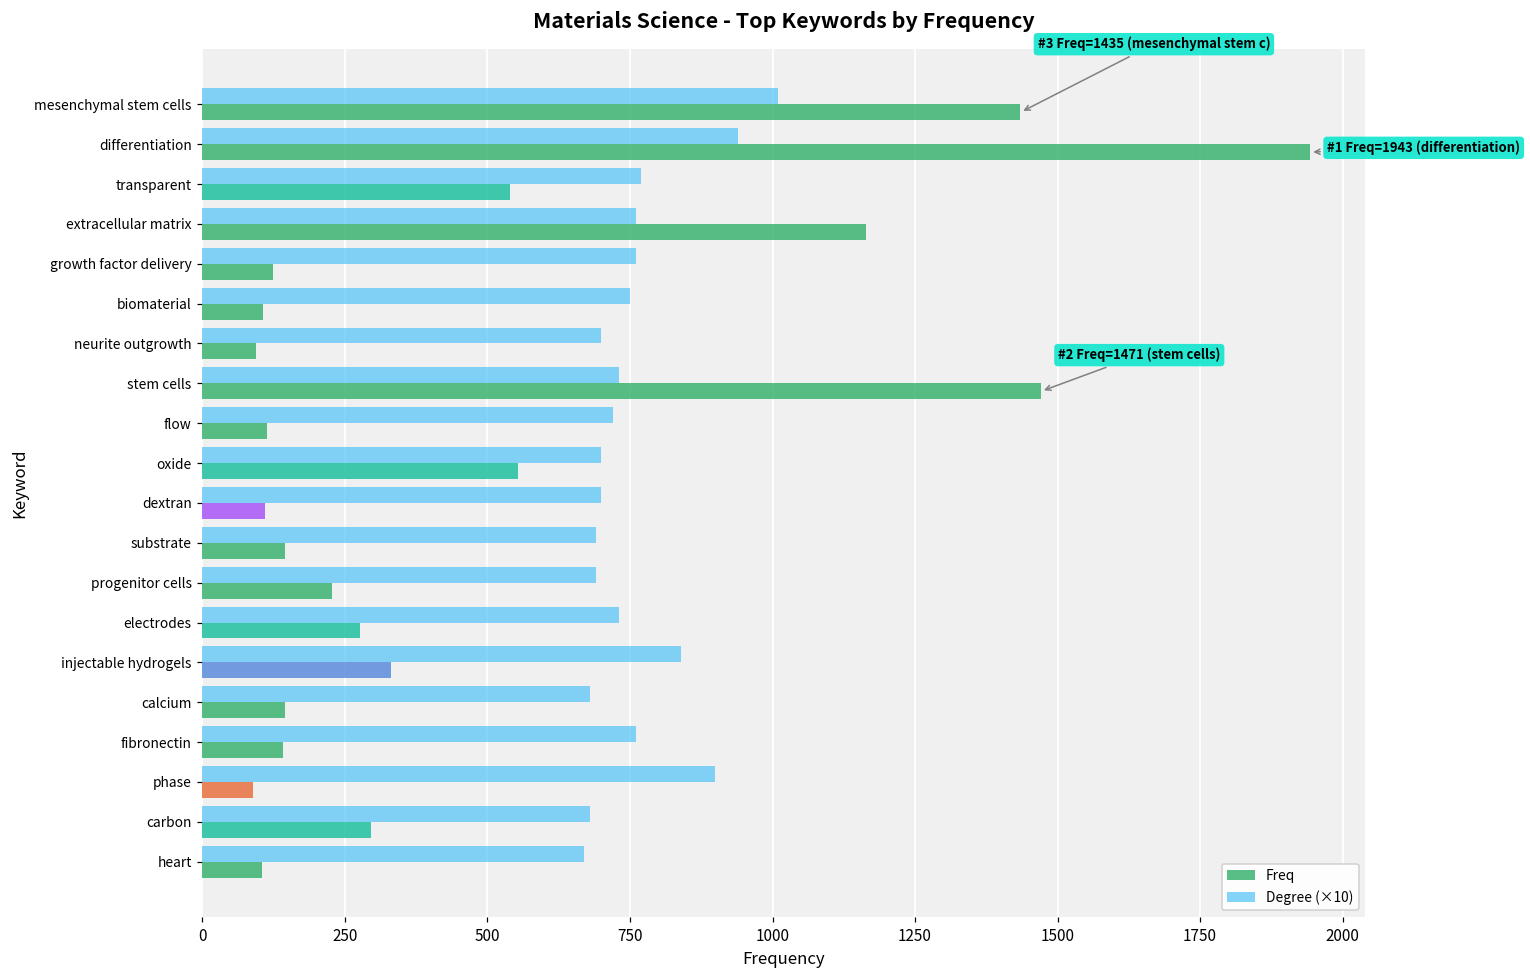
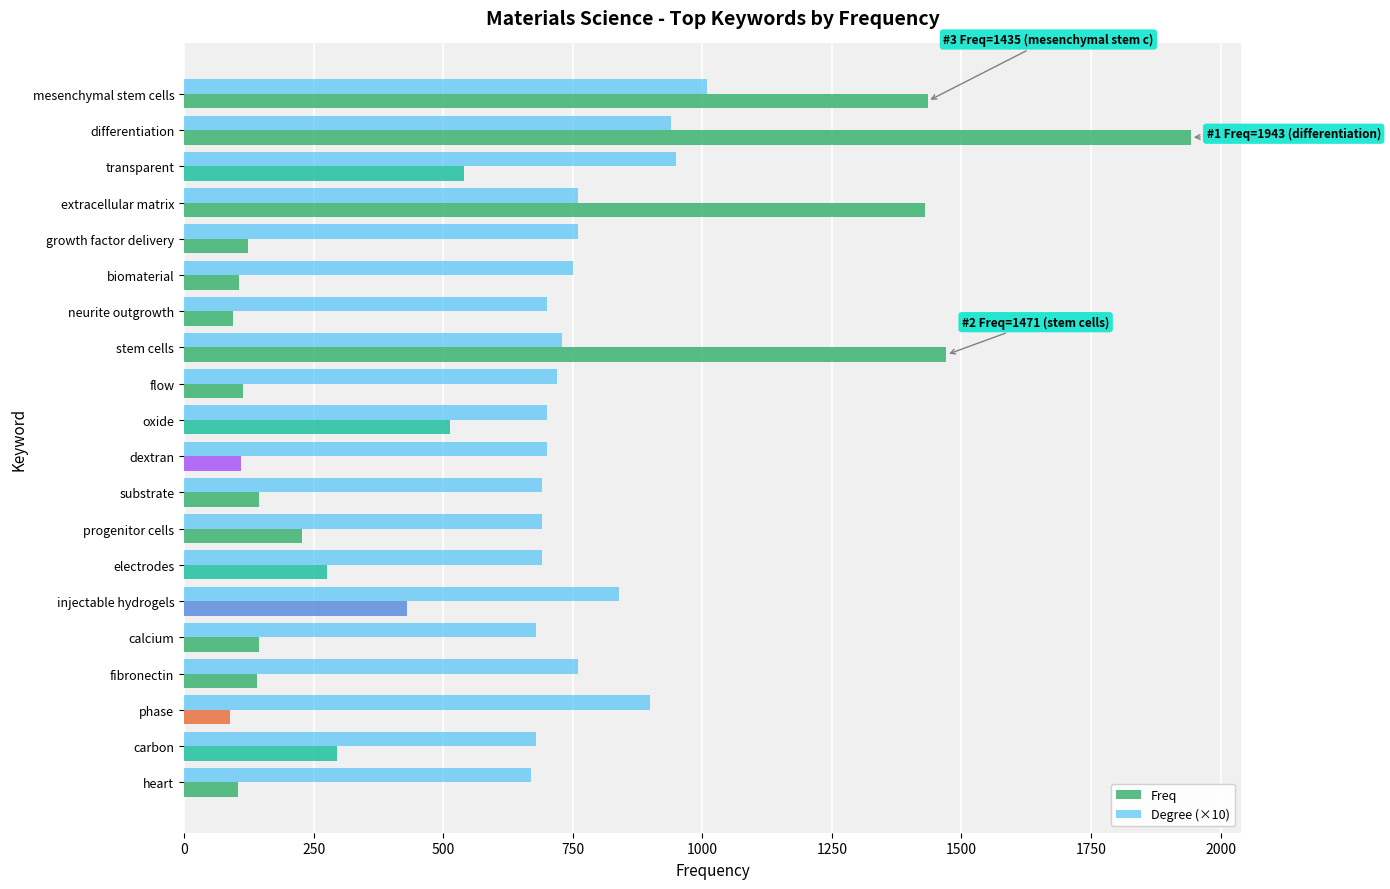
Degree (×10), transparent: 770 -> 950
Freq, extracellular matrix: 1160 -> 1430
Freq, oxide: 550 -> 510
Degree (×10), electrodes: 730 -> 690
Freq, injectable hydrogels: 330 -> 430
